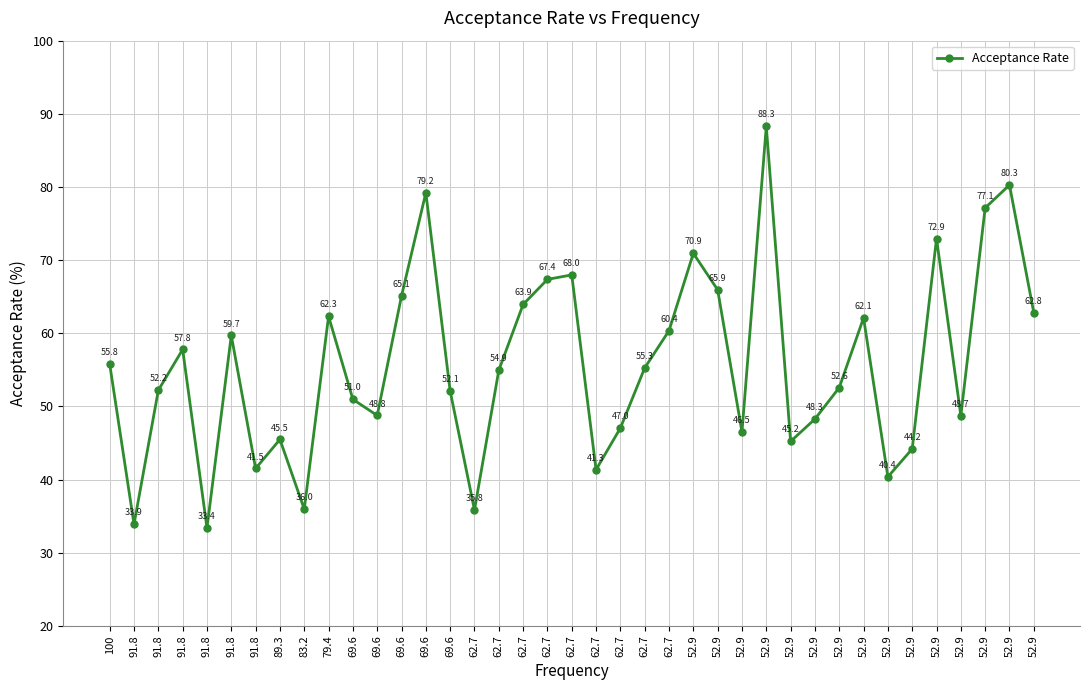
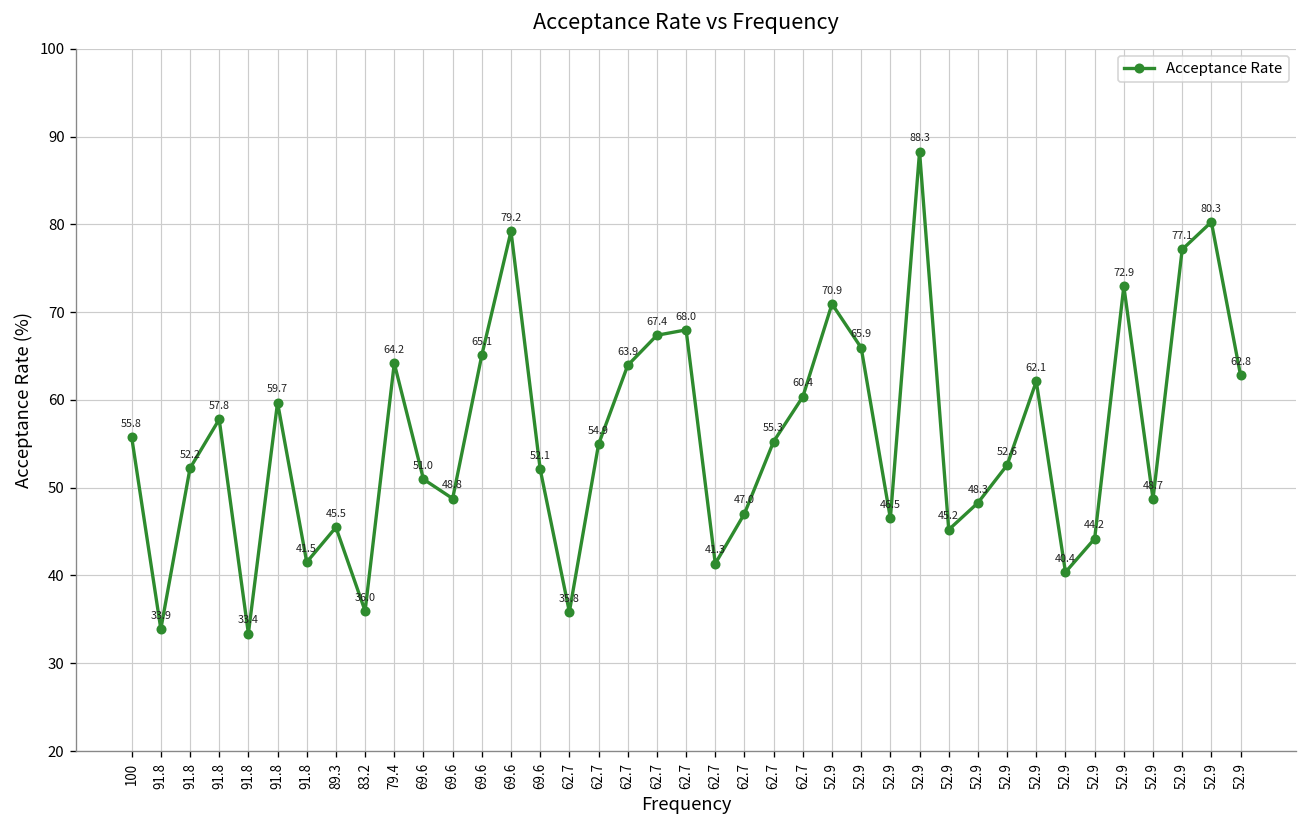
79.4: 62.3 -> 64.2
